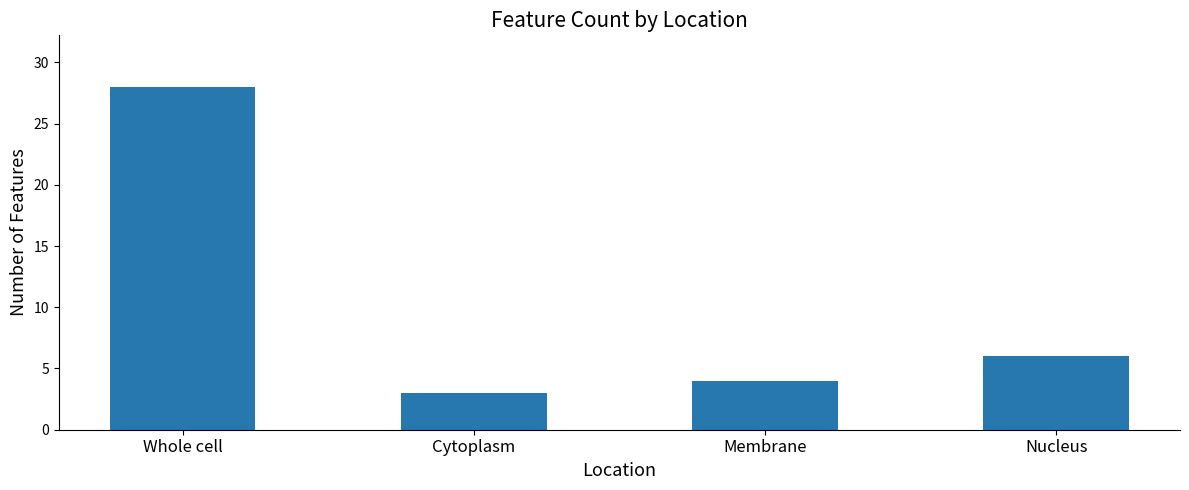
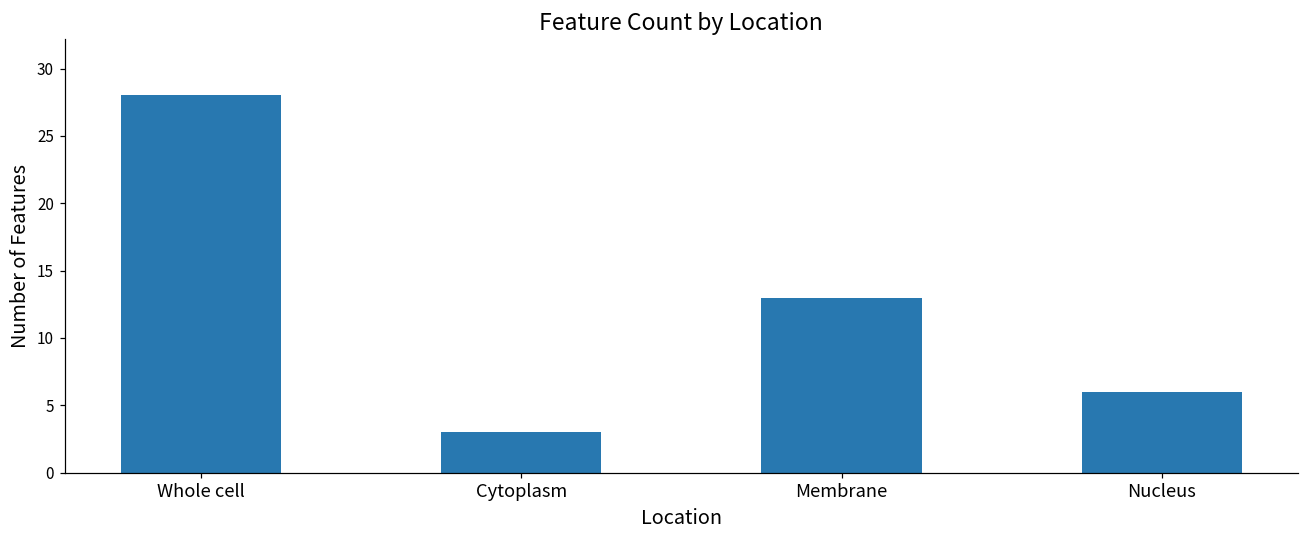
Membrane: 4 -> 13
